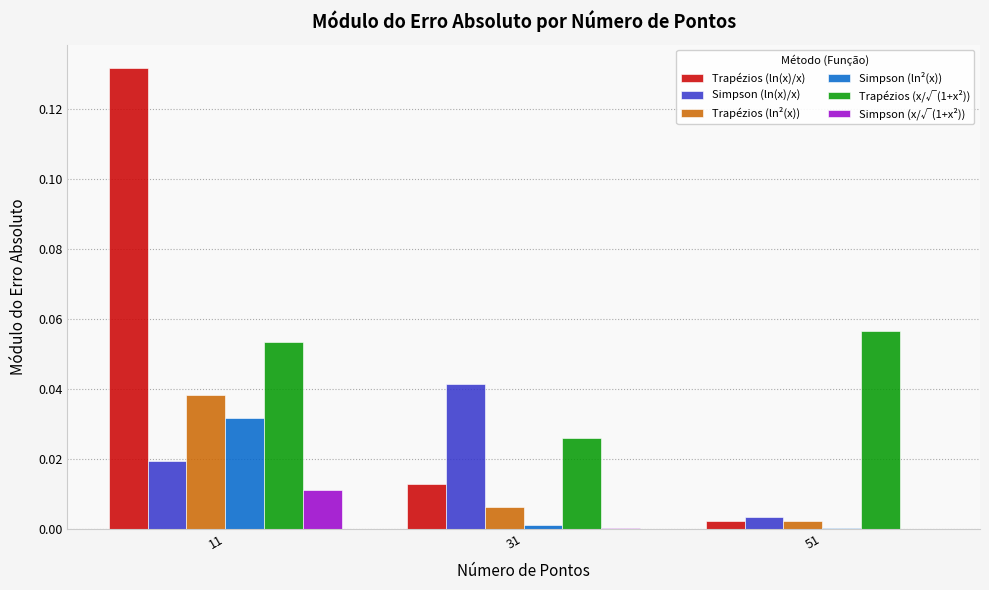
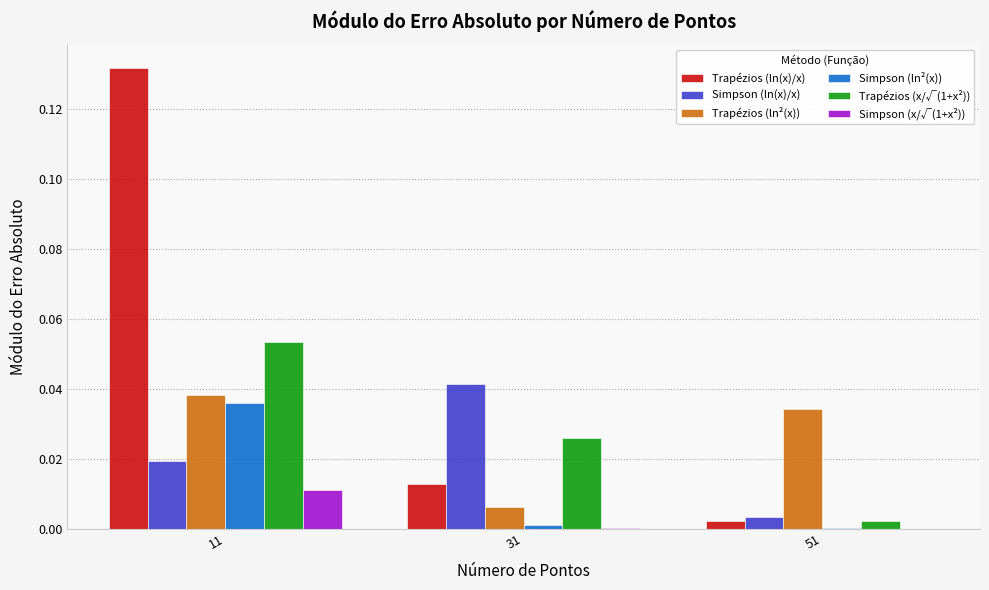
Simpson (ln²(x)), 11: 0.032 -> 0.036
Trapézios (ln²(x)), 51: 0.002 -> 0.034
Trapézios (x/√(1+x²)), 51: 0.056 -> 0.002
